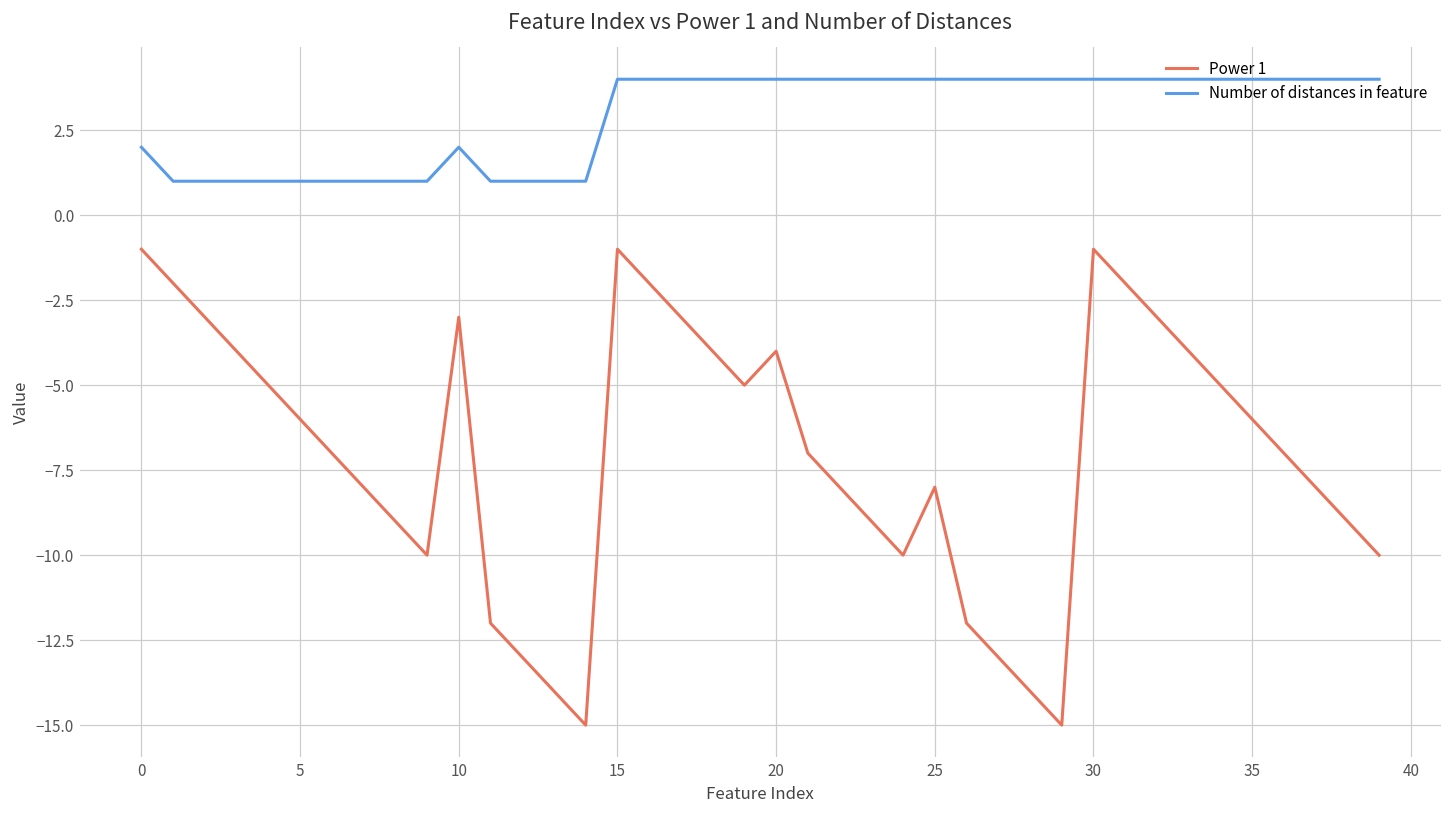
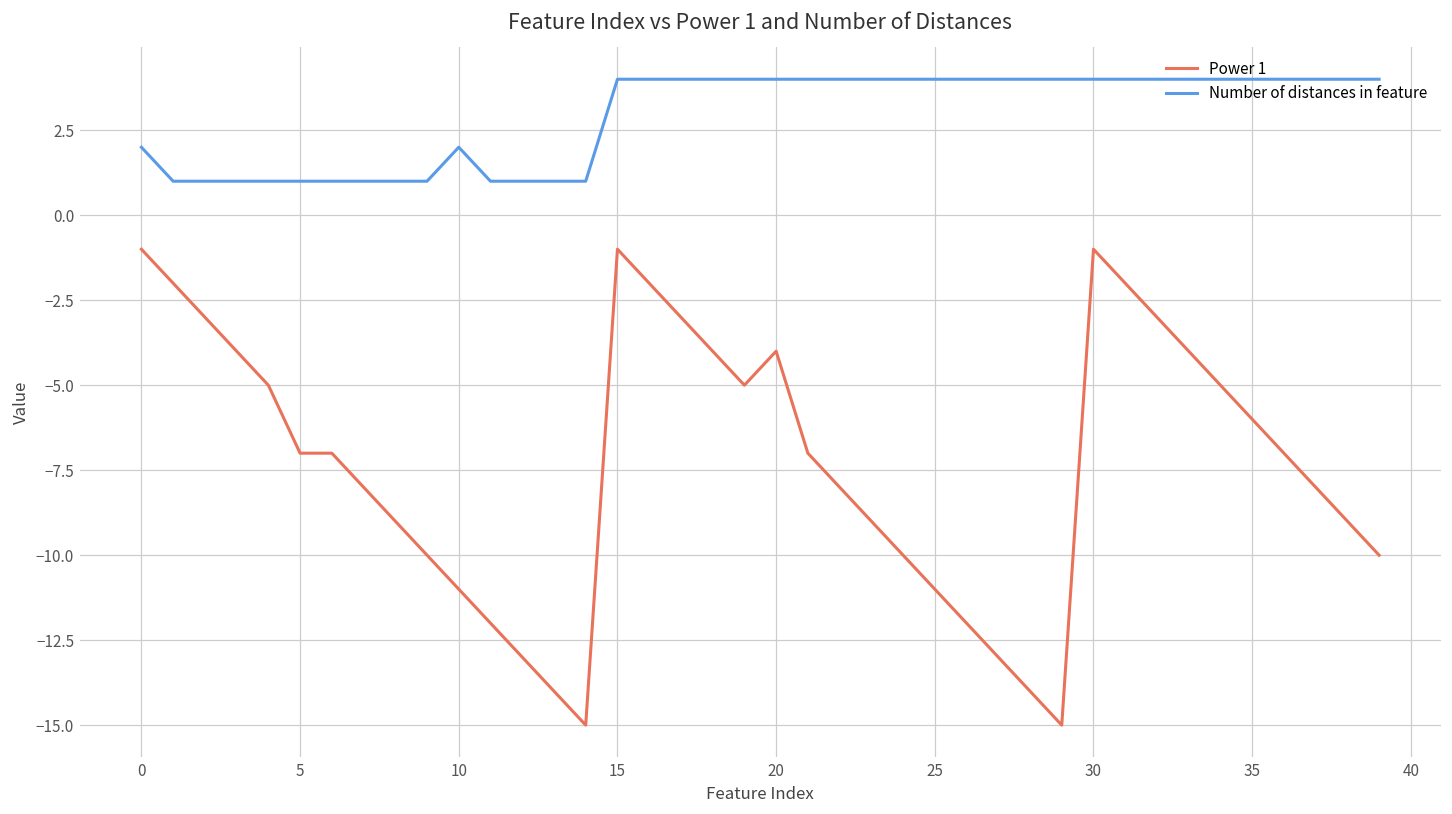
Power 1, 5: -6 -> -7
Power 1, 10: -3 -> -11
Power 1, 25: -8 -> -11
